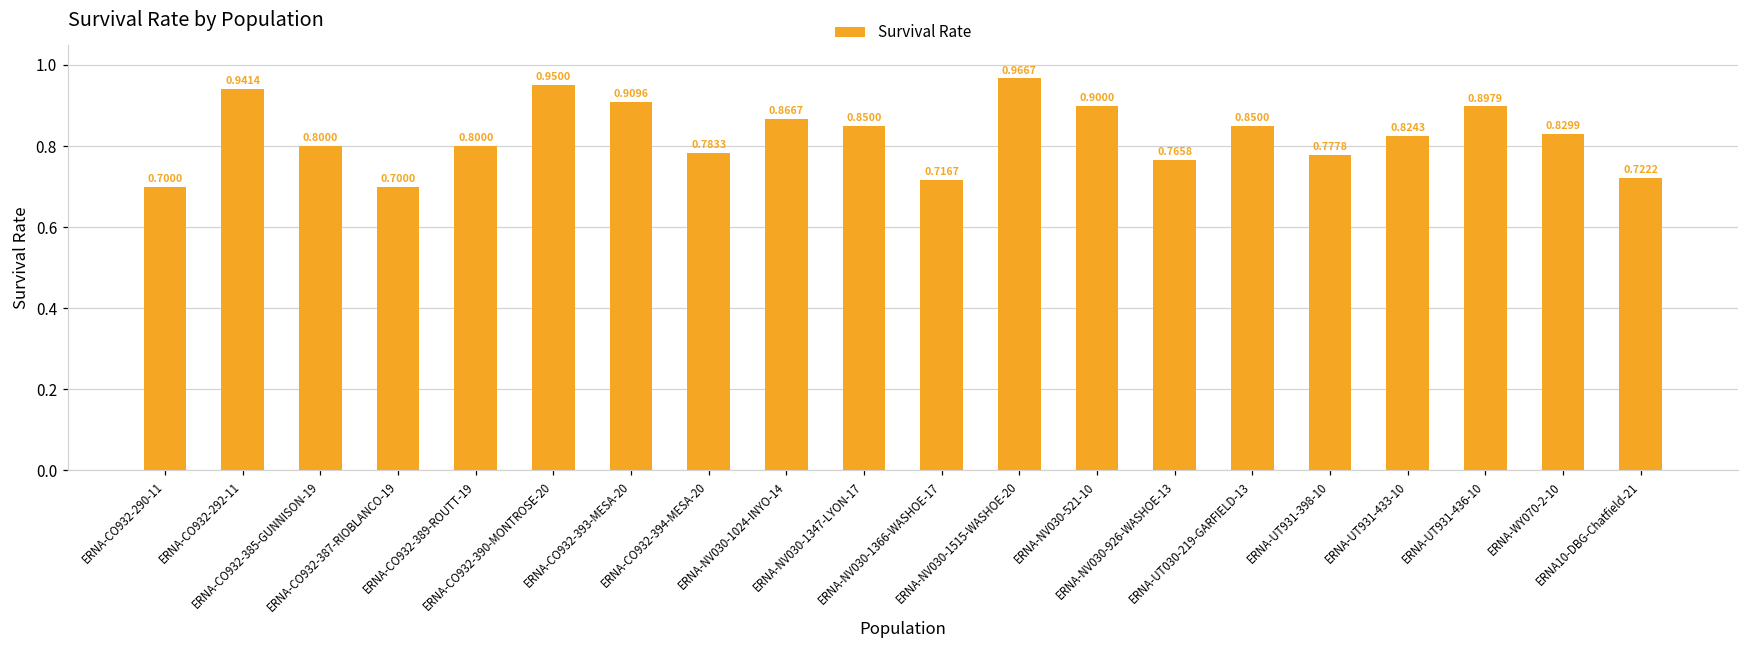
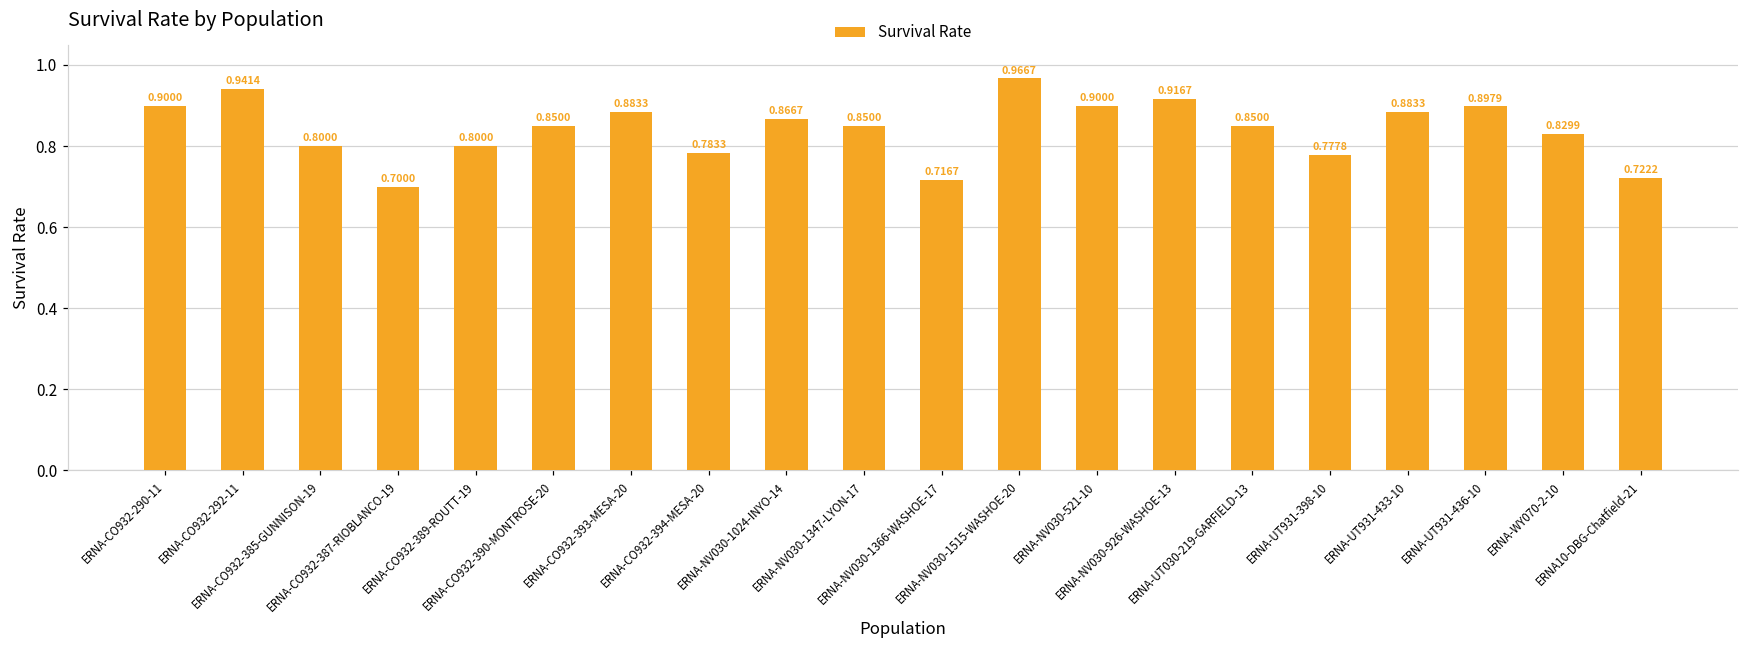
ERNA-CO932-290-11: 0.7000 -> 0.9000
ERNA-CO932-390-MONTROSE-20: 0.9500 -> 0.8500
ERNA-CO932-393-MESA-20: 0.9096 -> 0.8833
ERNA-NV030-926-WASHOE-13: 0.7658 -> 0.9167
ERNA-UT931-433-10: 0.8243 -> 0.8833
